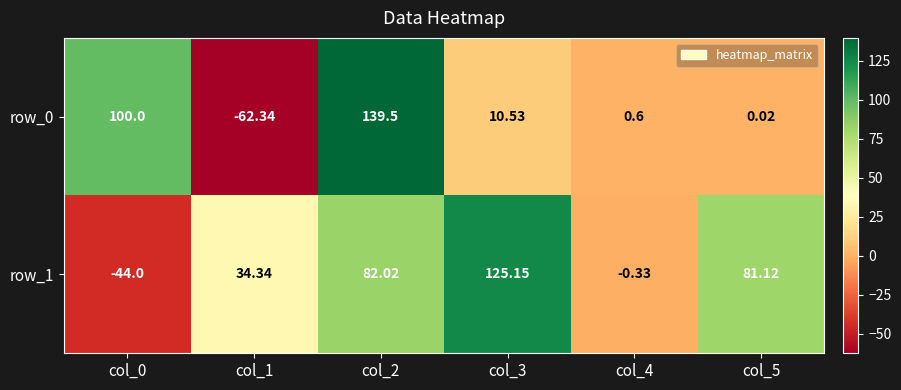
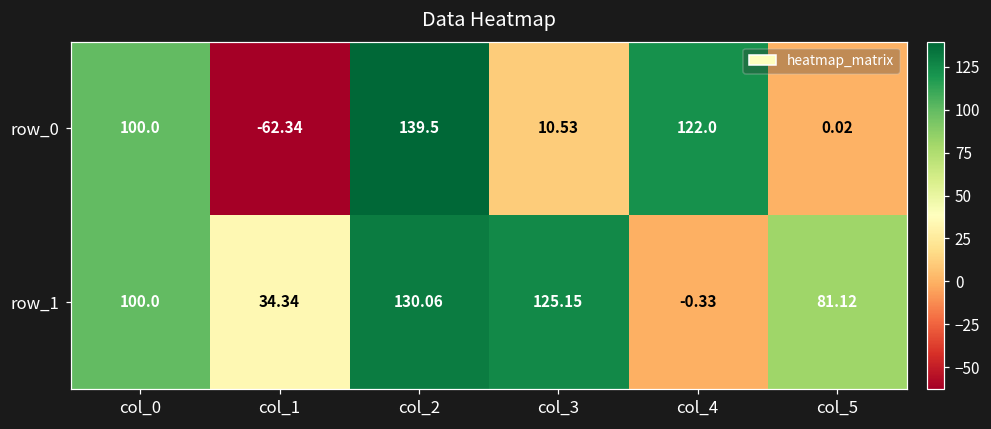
row_0, col_4: 0.6 -> 122.0
row_1, col_0: -44.0 -> 100.0
row_1, col_2: 82.02 -> 130.06
